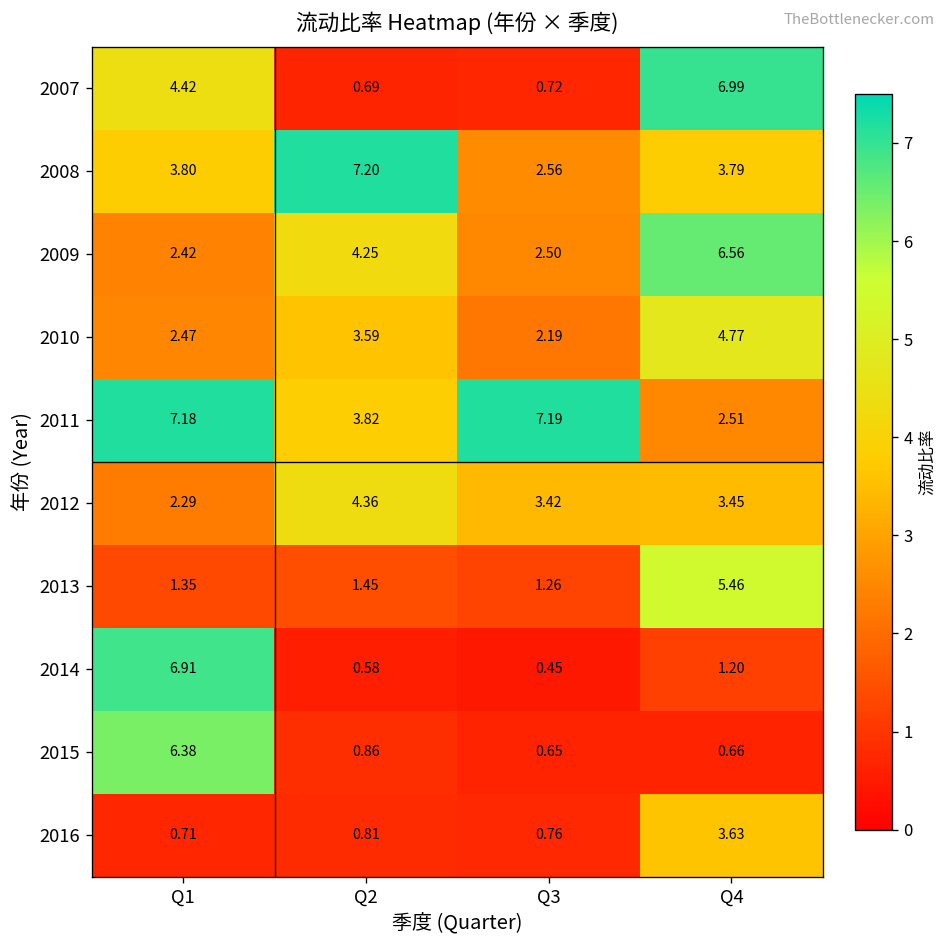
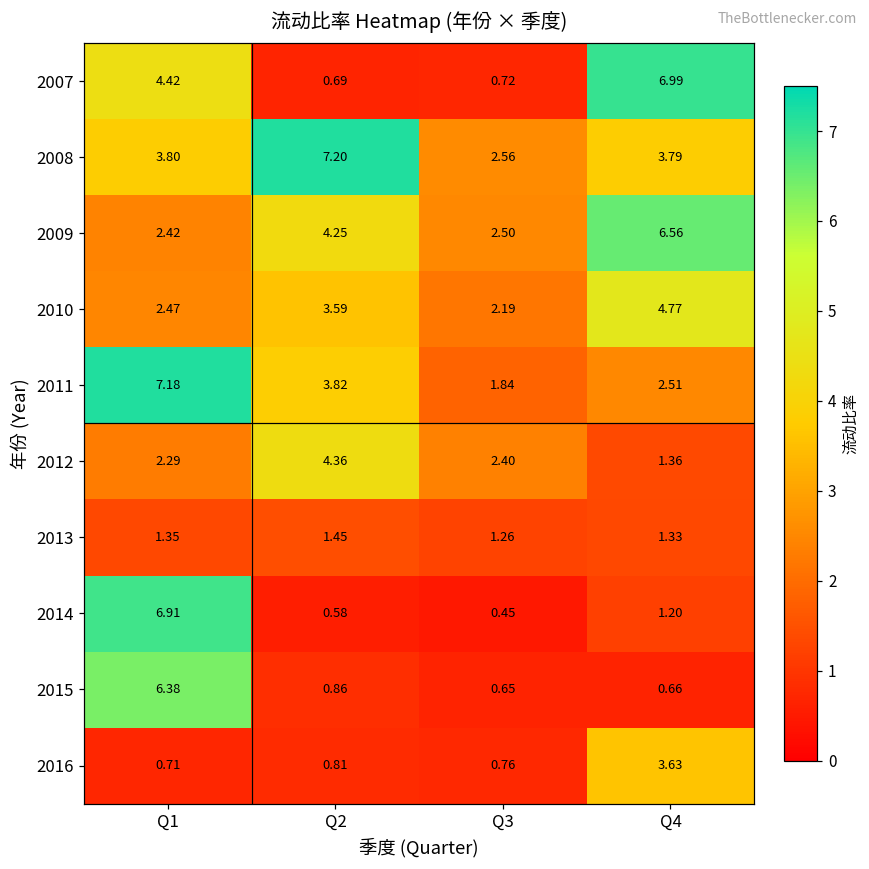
2011, Q3: 7.19 -> 1.84
2012, Q3: 3.42 -> 2.40
2012, Q4: 3.45 -> 1.36
2013, Q4: 5.46 -> 1.33
